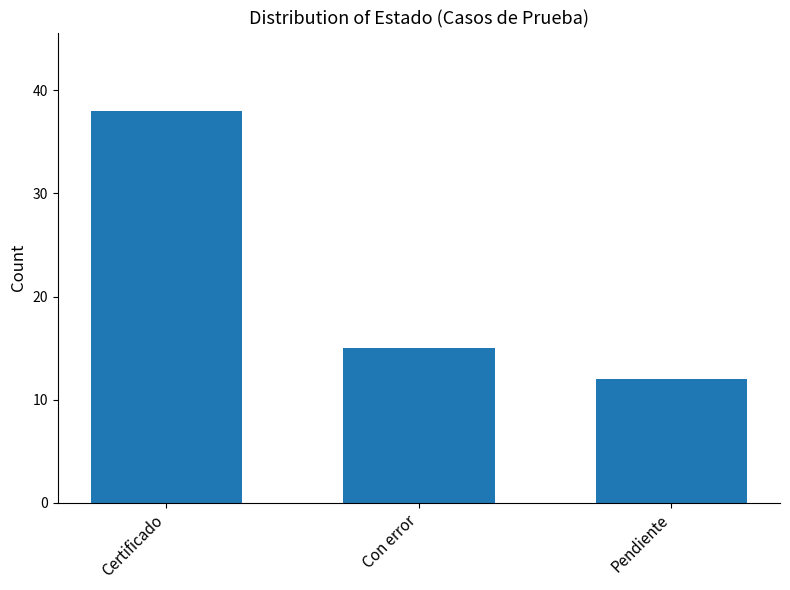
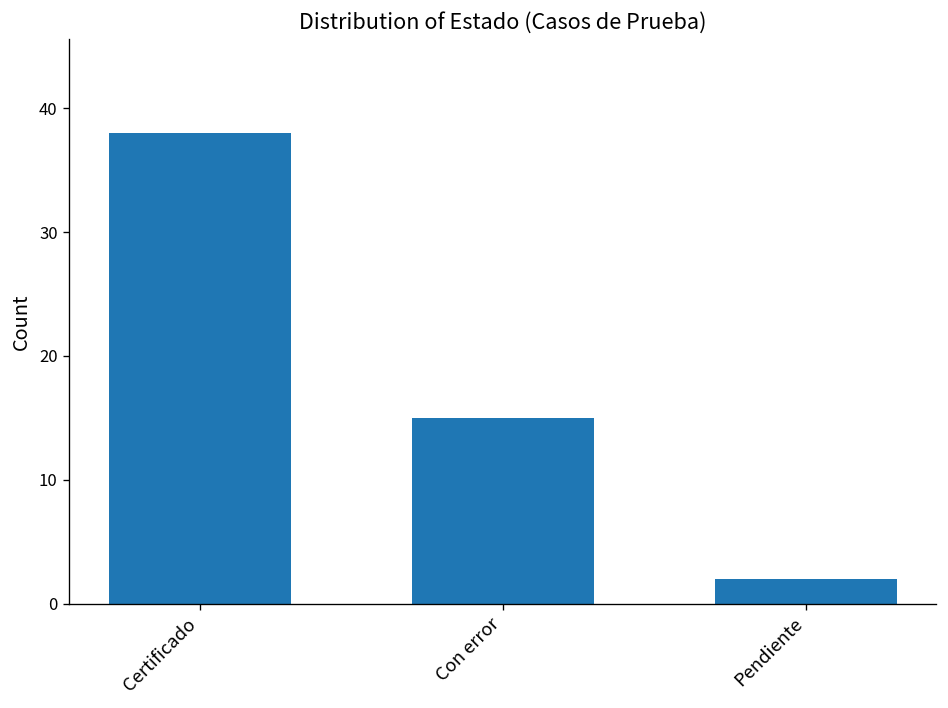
Pendiente: 12 -> 2
